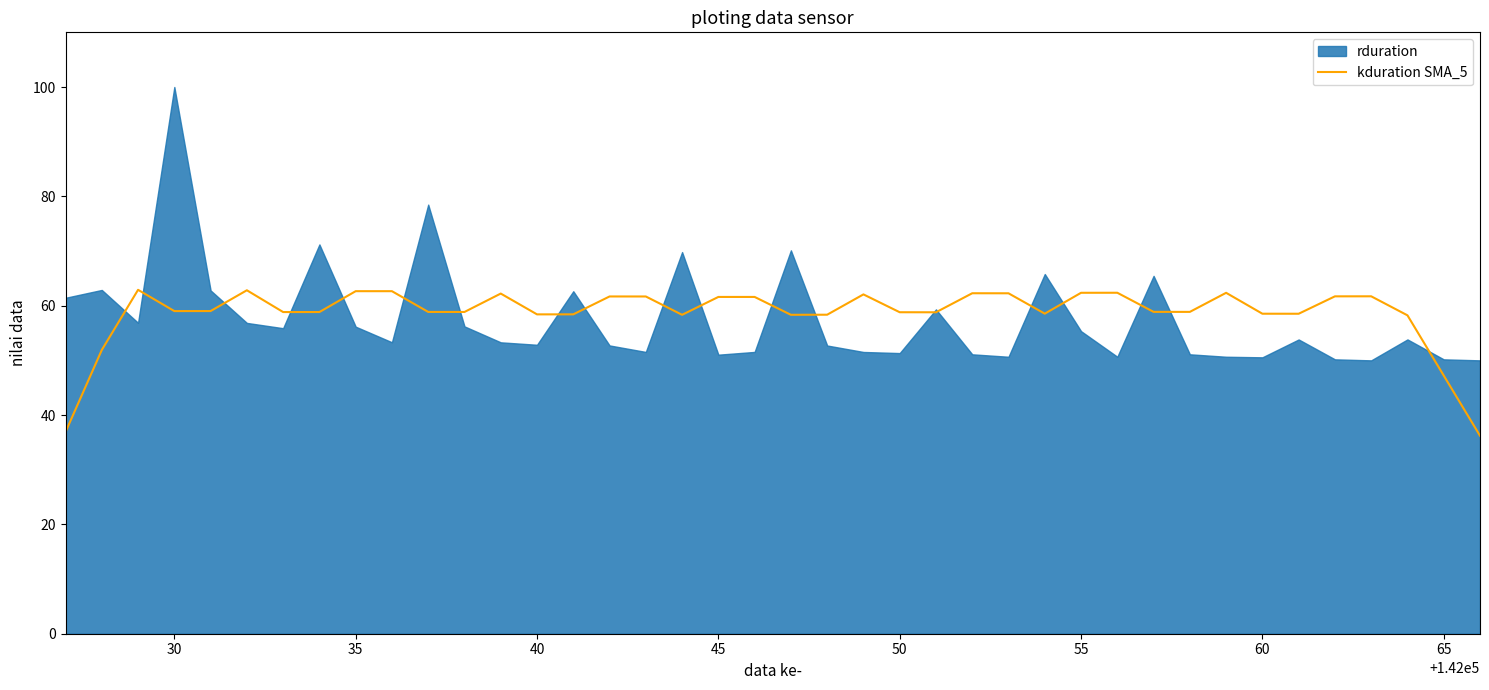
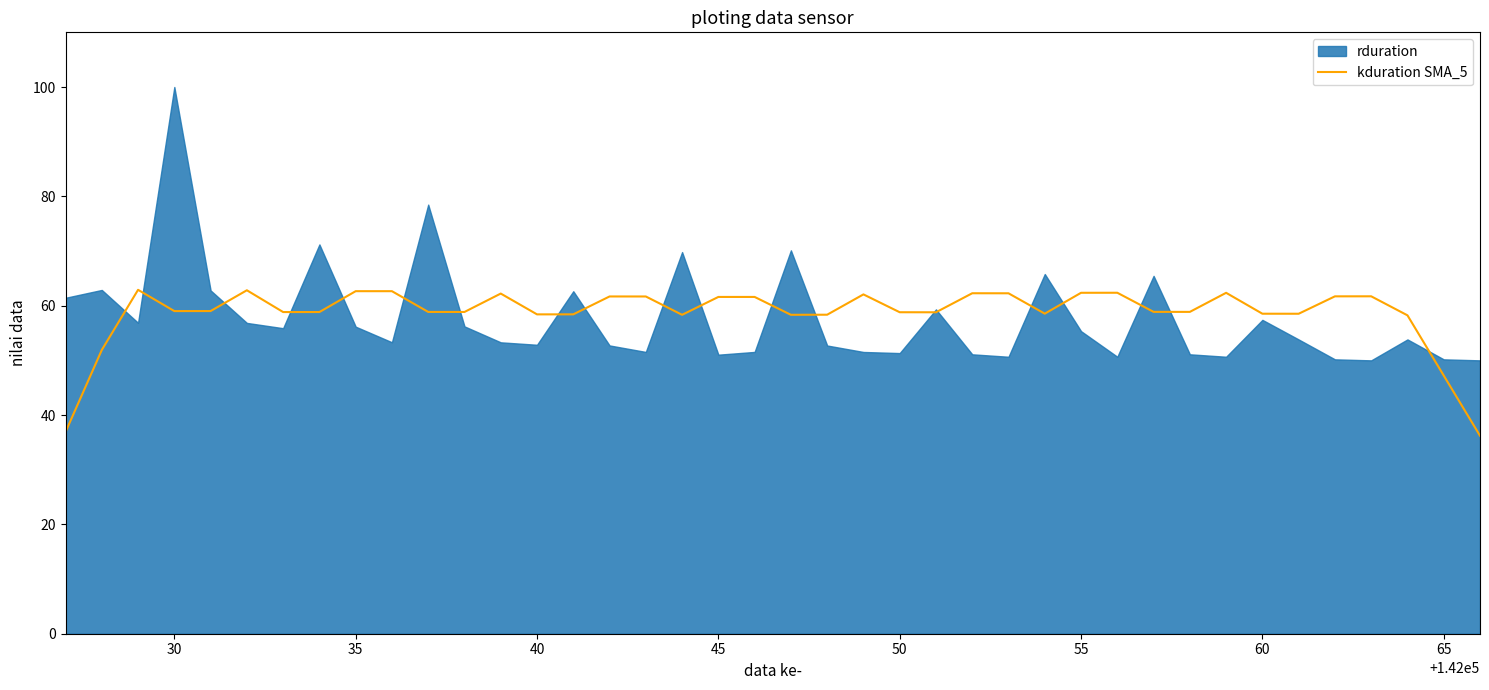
rduration, 60: 51 -> 57
